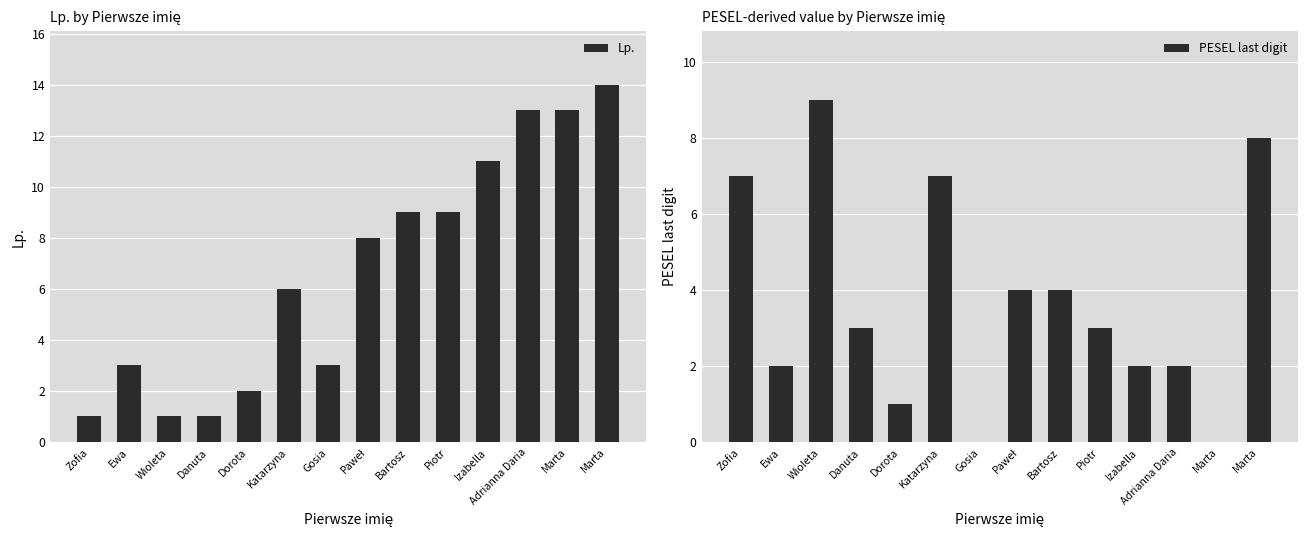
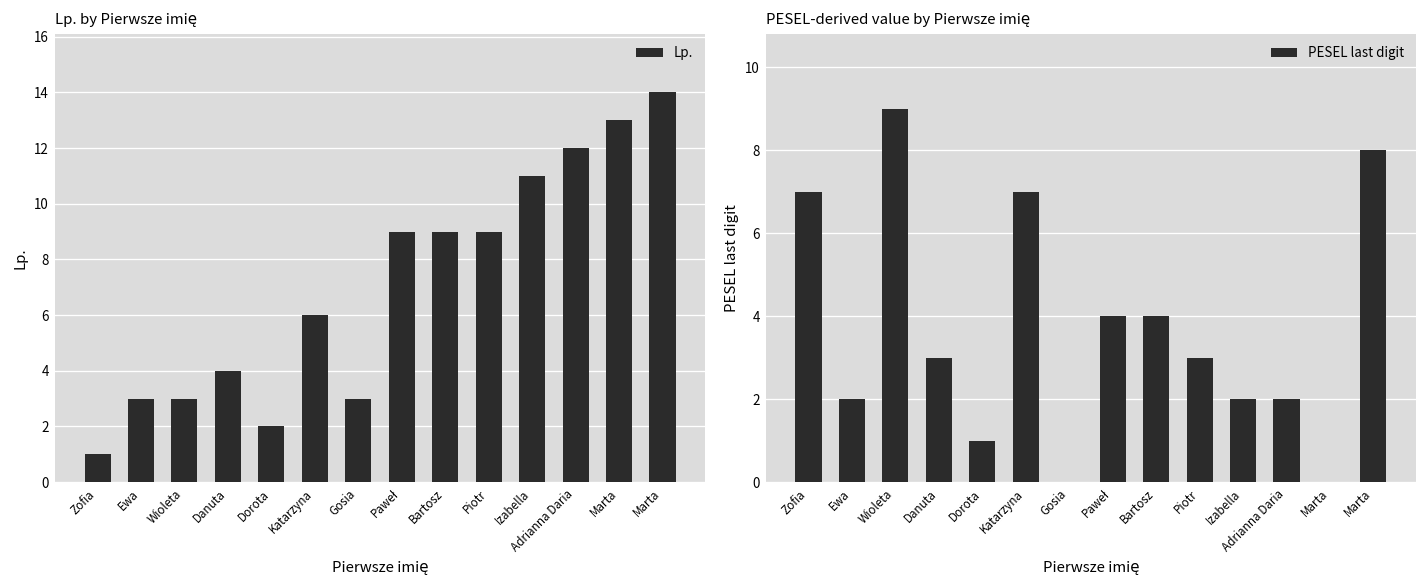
Lp. by Pierwsze imię, Wioleta: 1 -> 3
Lp. by Pierwsze imię, Danuta: 1 -> 4
Lp. by Pierwsze imię, Paweł: 8 -> 9
Lp. by Pierwsze imię, Adrianna Daria: 13 -> 12
